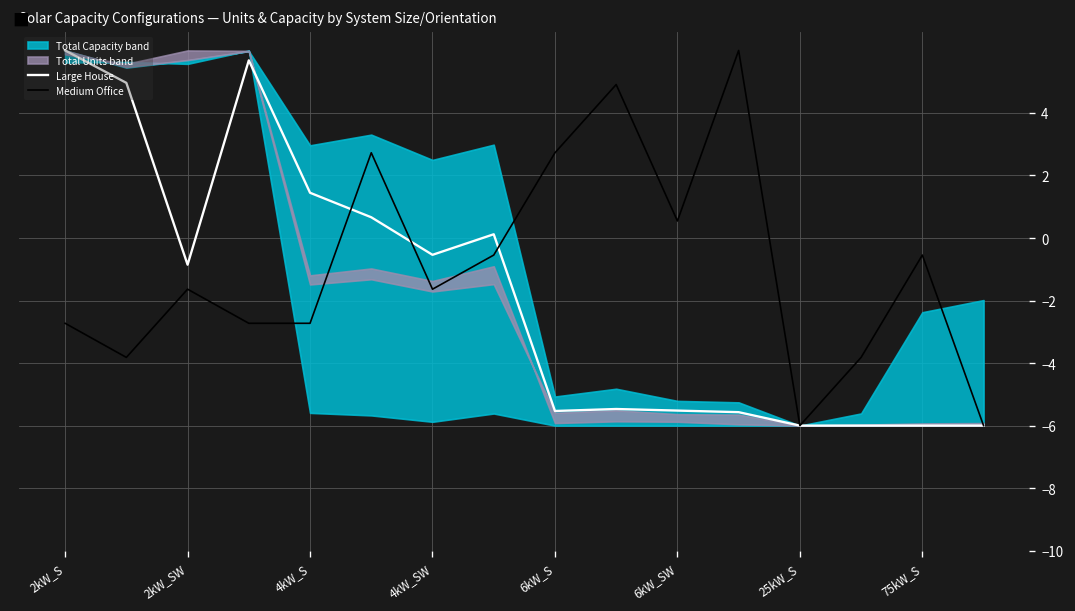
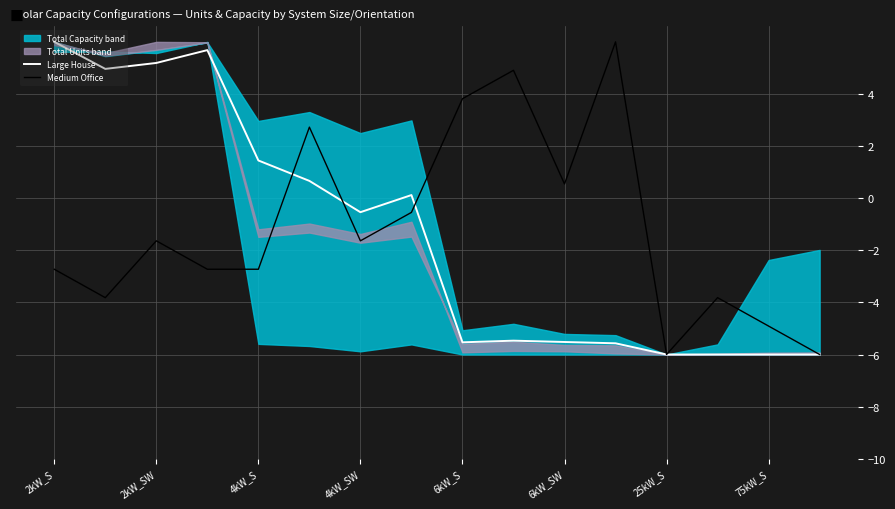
Large House, 2kW_SW: -0.9 -> 5.2
Medium Office, 6kW_S: 2.7 -> 3.8
Medium Office, 75kW_S: -0.5 -> -4.9
